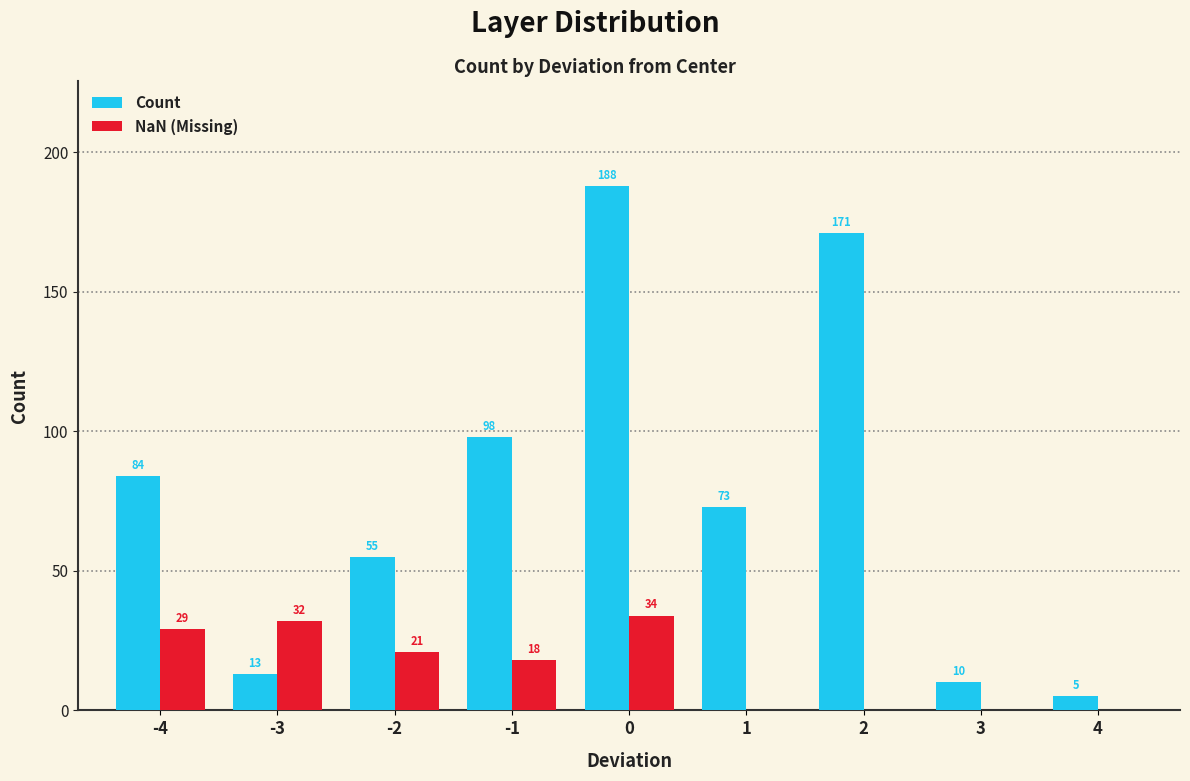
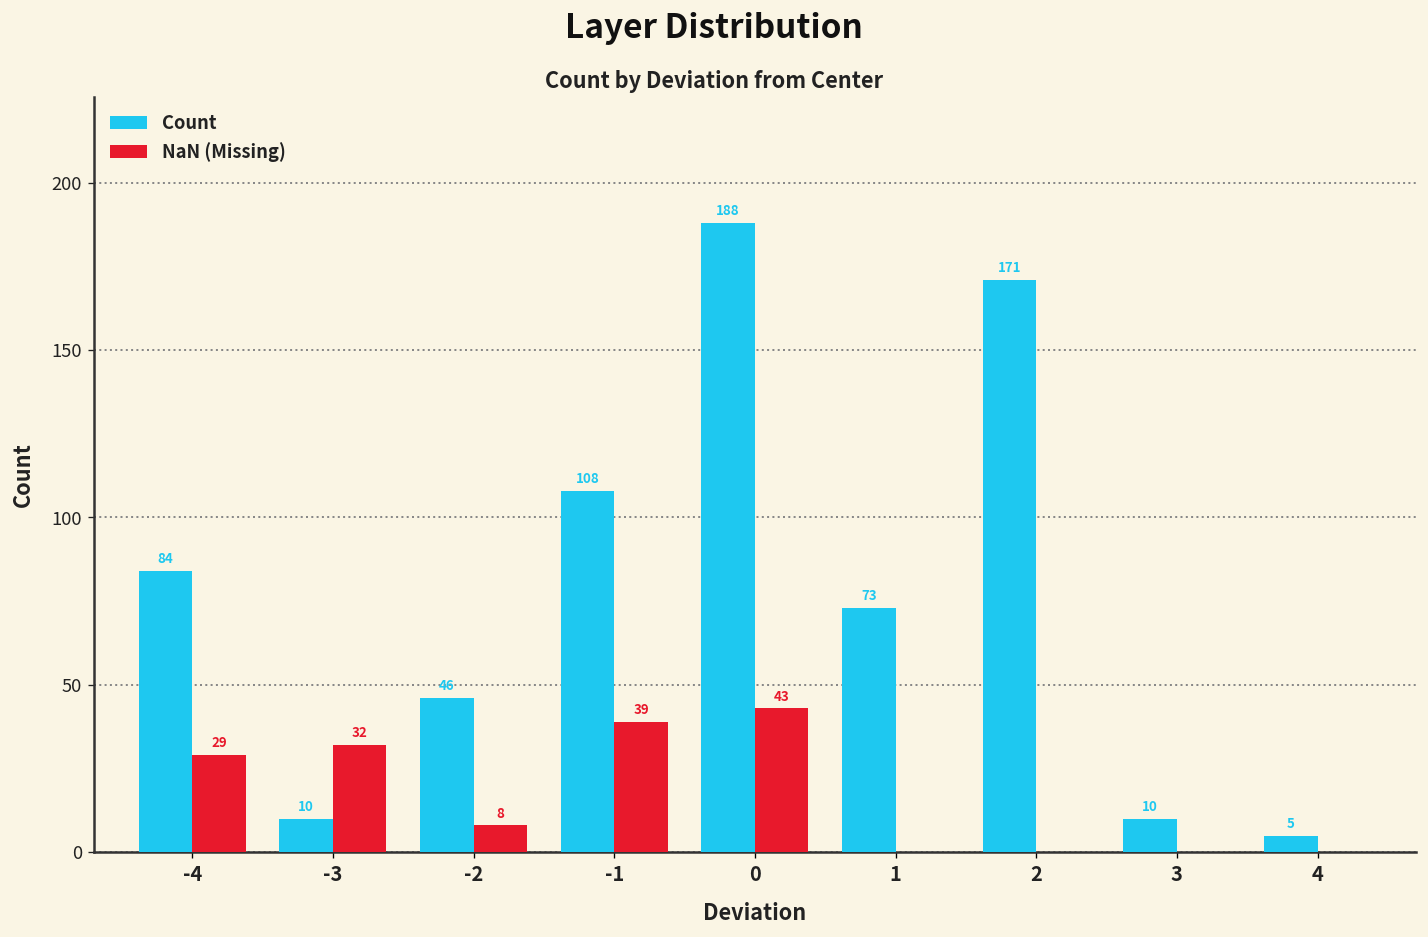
Count, -3: 13 -> 10
Count, -2: 55 -> 46
NaN (Missing), -2: 21 -> 8
Count, -1: 98 -> 108
NaN (Missing), -1: 18 -> 39
NaN (Missing), 0: 34 -> 43
